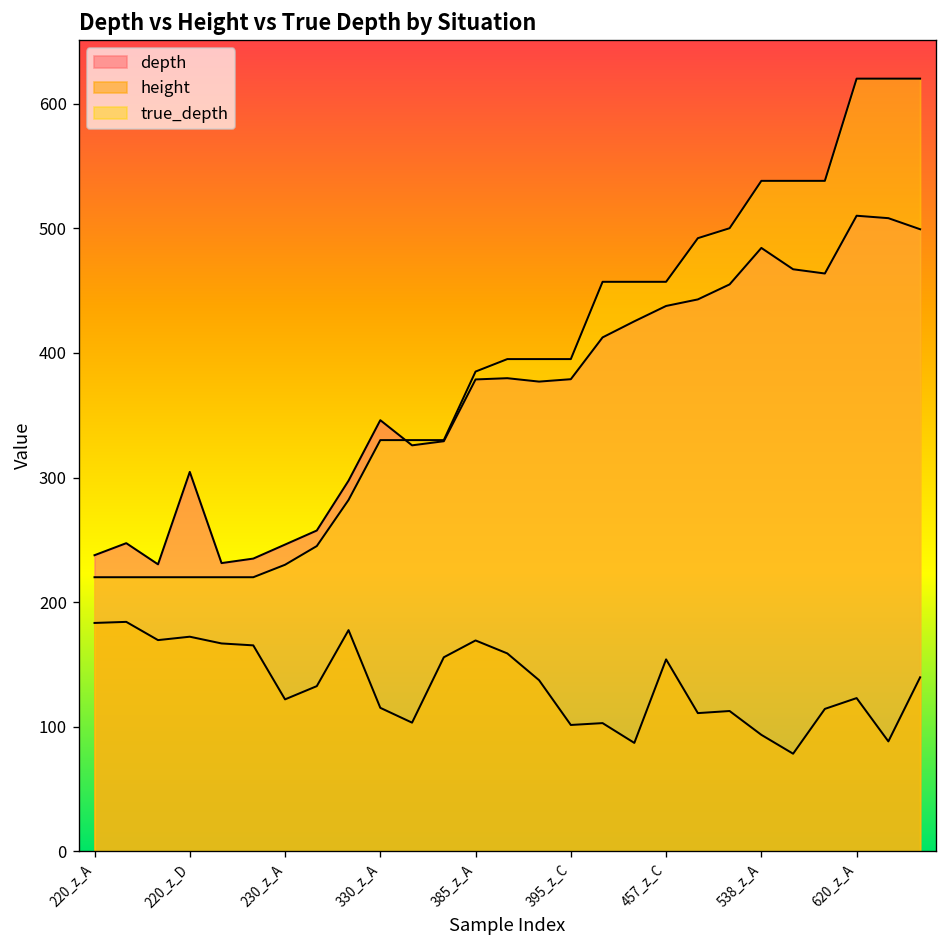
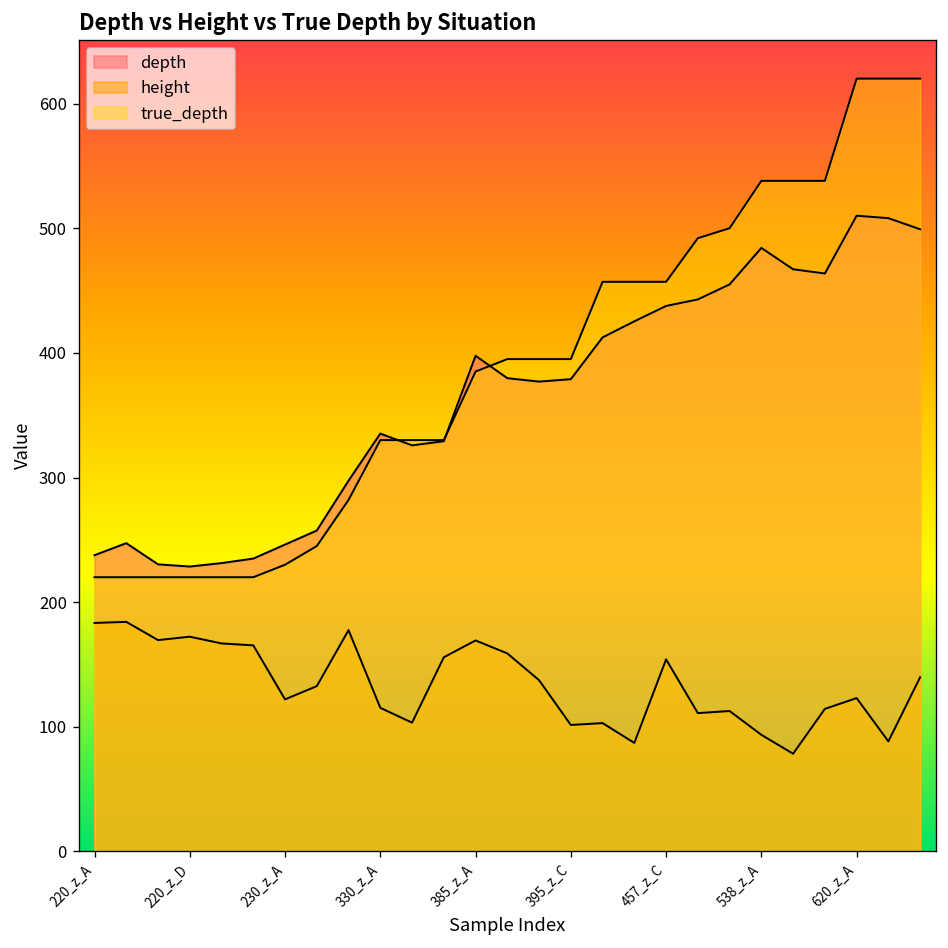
depth, 220_z_D: 304 -> 229
depth, 330_z_A: 346 -> 335
depth, 385_z_A: 379 -> 398
